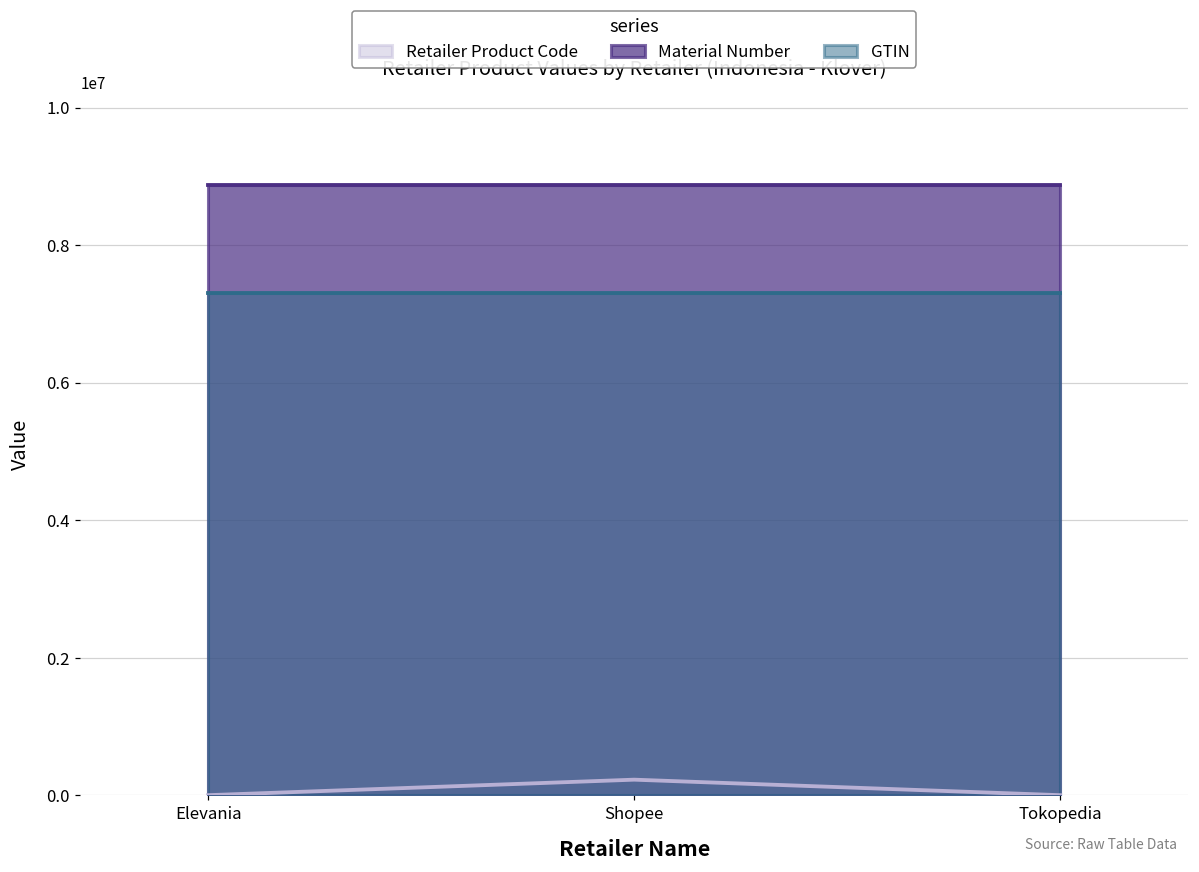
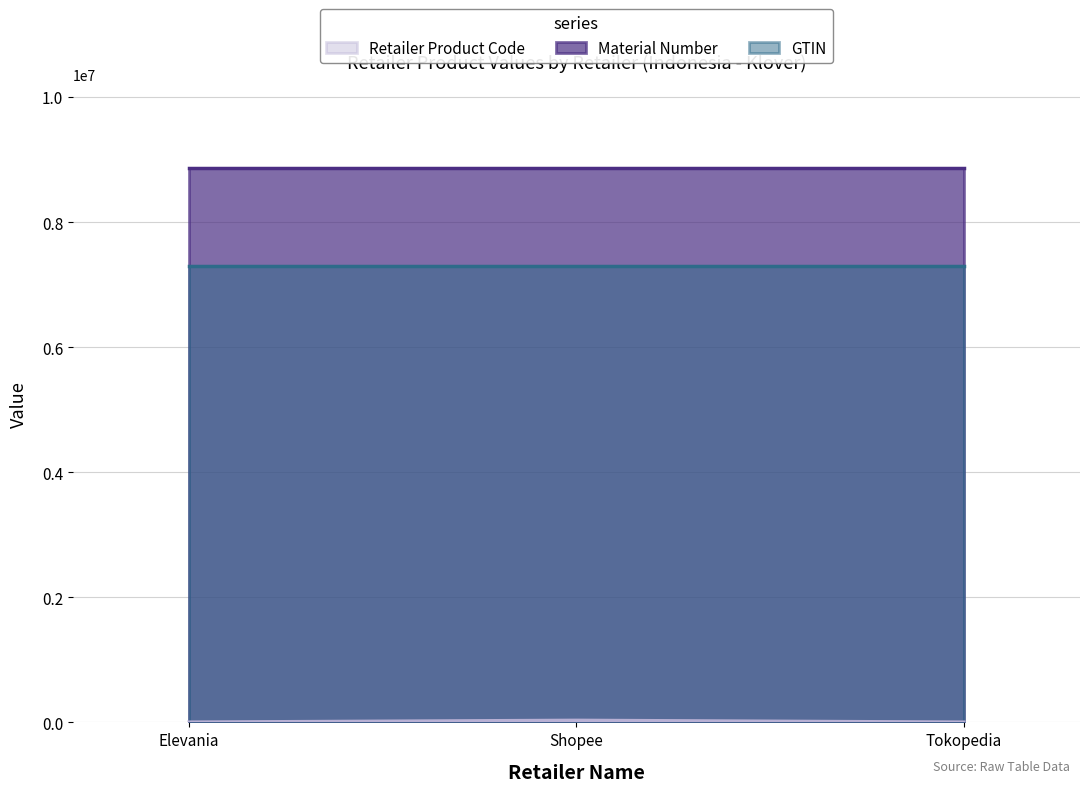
Retailer Product Code, Shopee: 200000 -> 0
